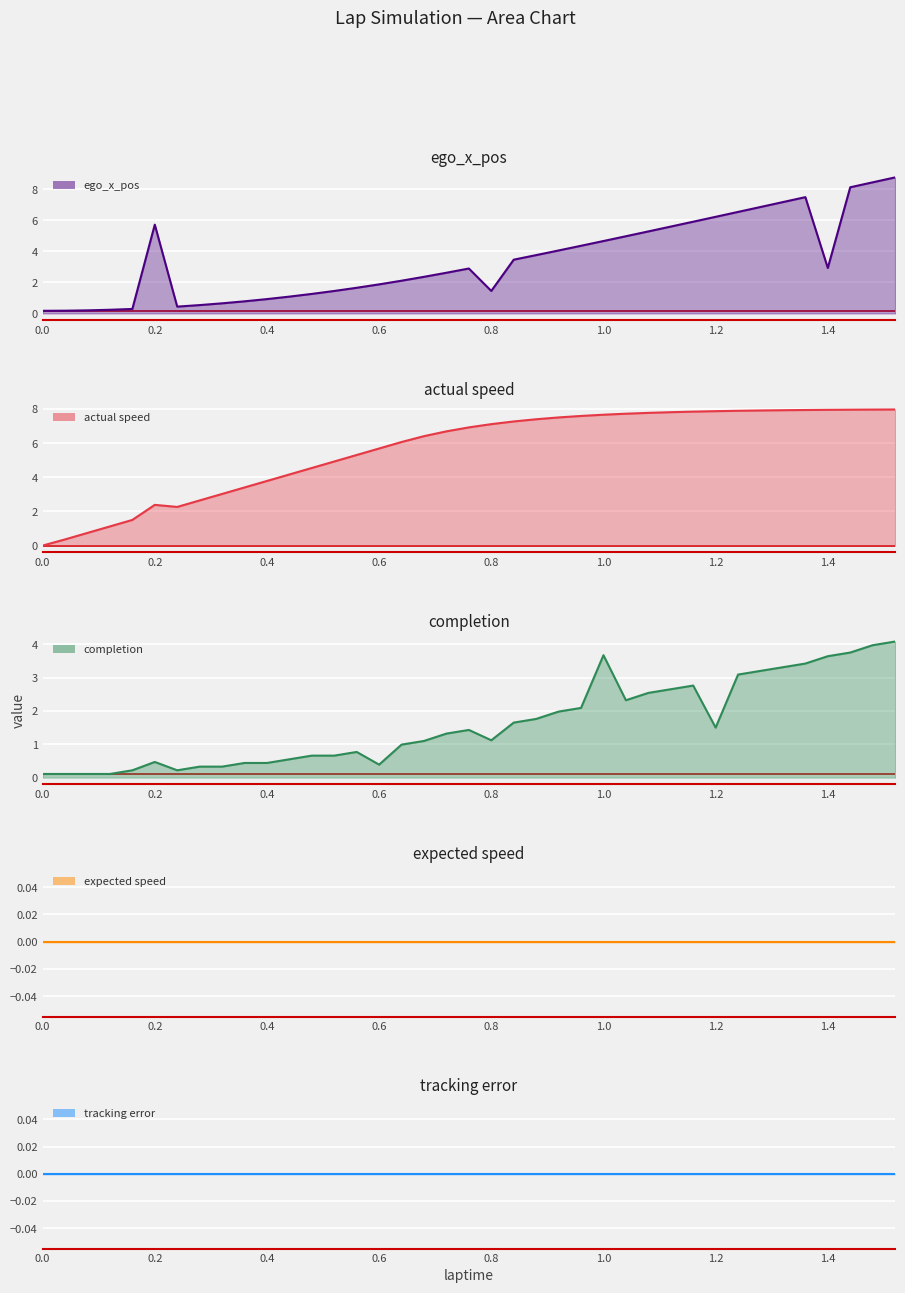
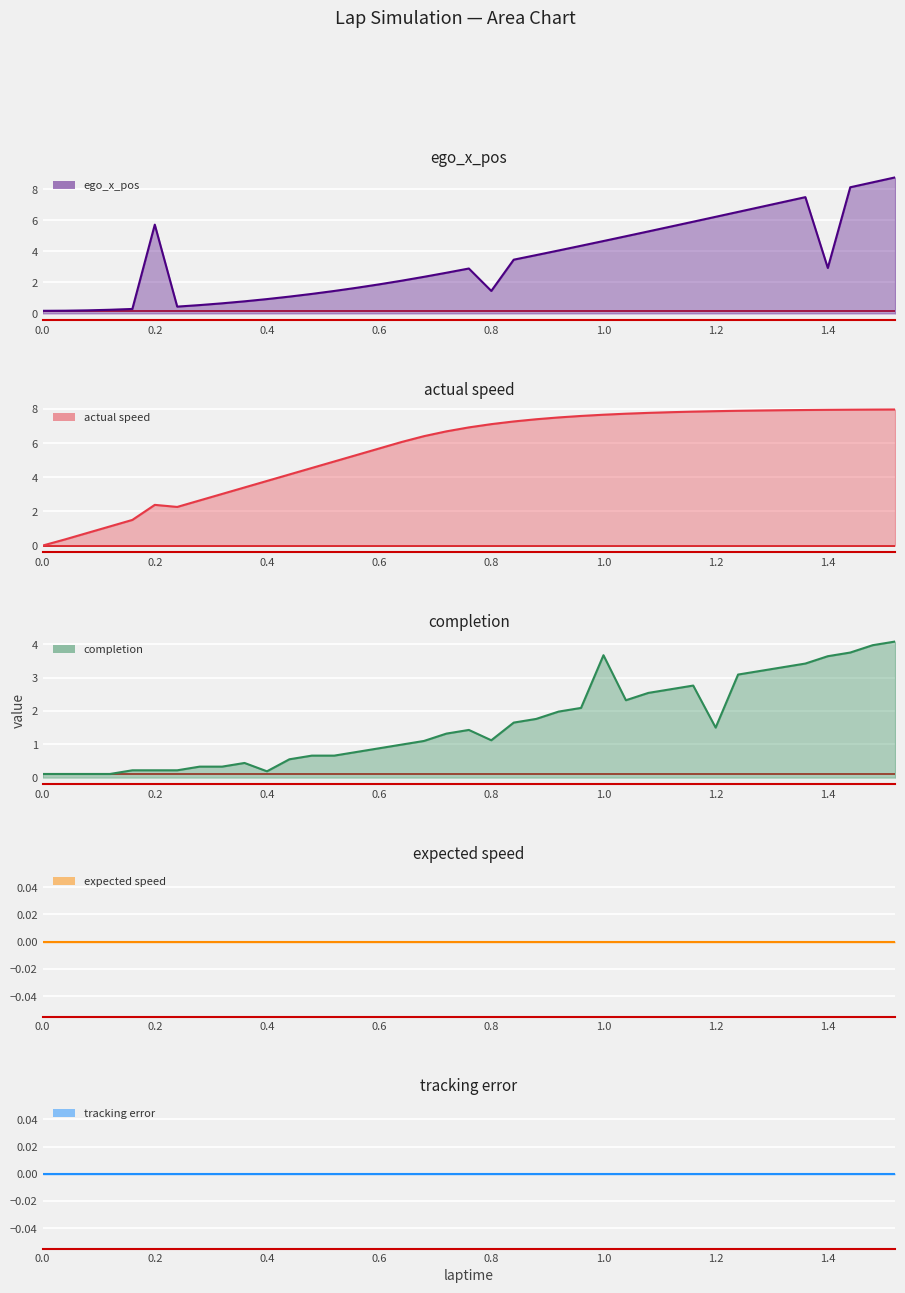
completion, 0.2: 0.5 -> 0.2
completion, 0.4: 0.4 -> 0.2
completion, 0.6: 0.4 -> 0.9
